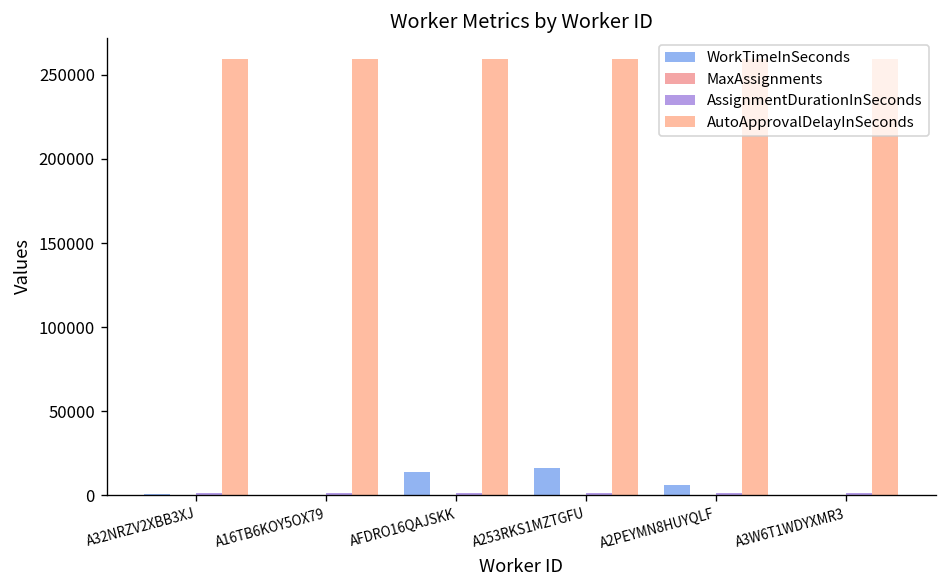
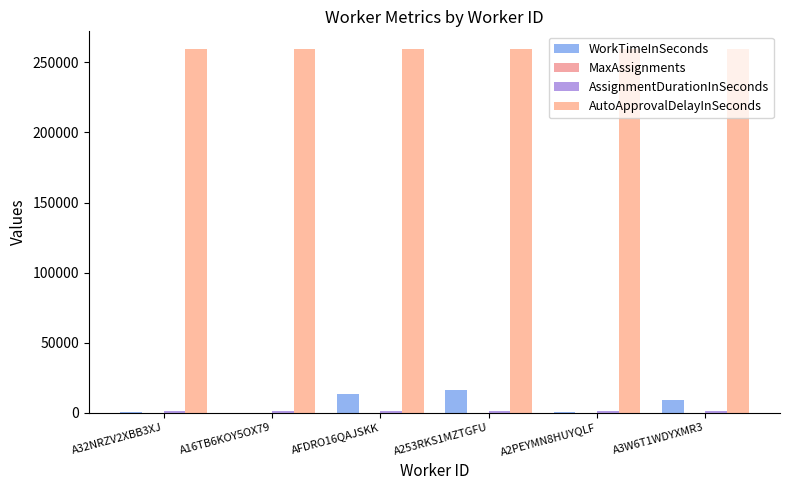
WorkTimeInSeconds, A2PEYMN8HUYQLF: 6000 -> 0
WorkTimeInSeconds, A3W6T1WDYXMR3: 0 -> 9000
